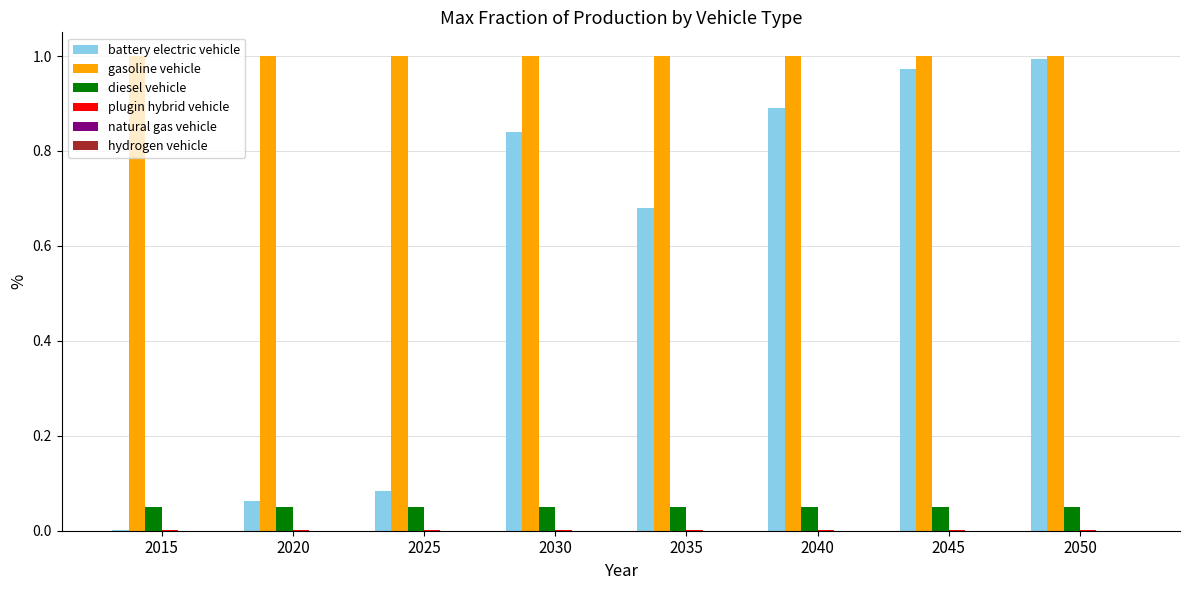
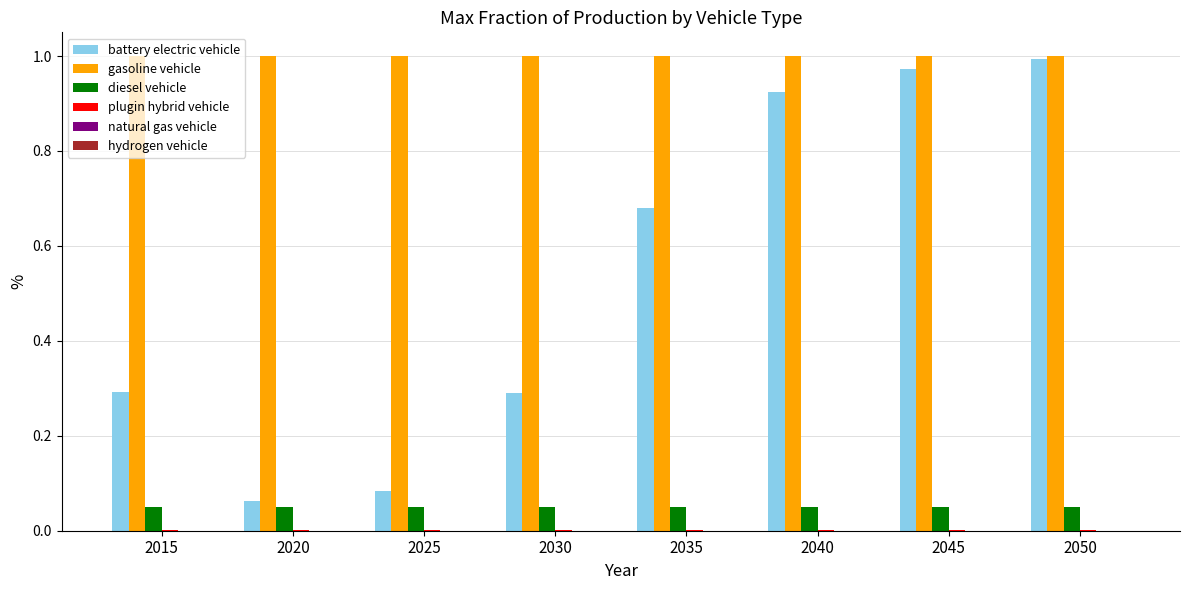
battery electric vehicle, 2015: 0.00 -> 0.29
battery electric vehicle, 2030: 0.84 -> 0.29
battery electric vehicle, 2040: 0.89 -> 0.92
